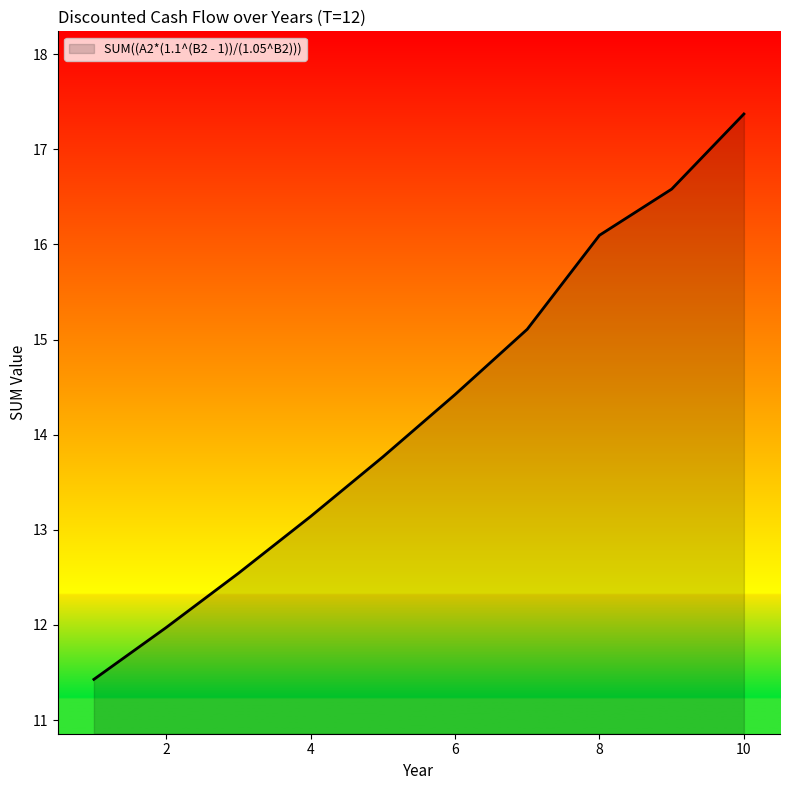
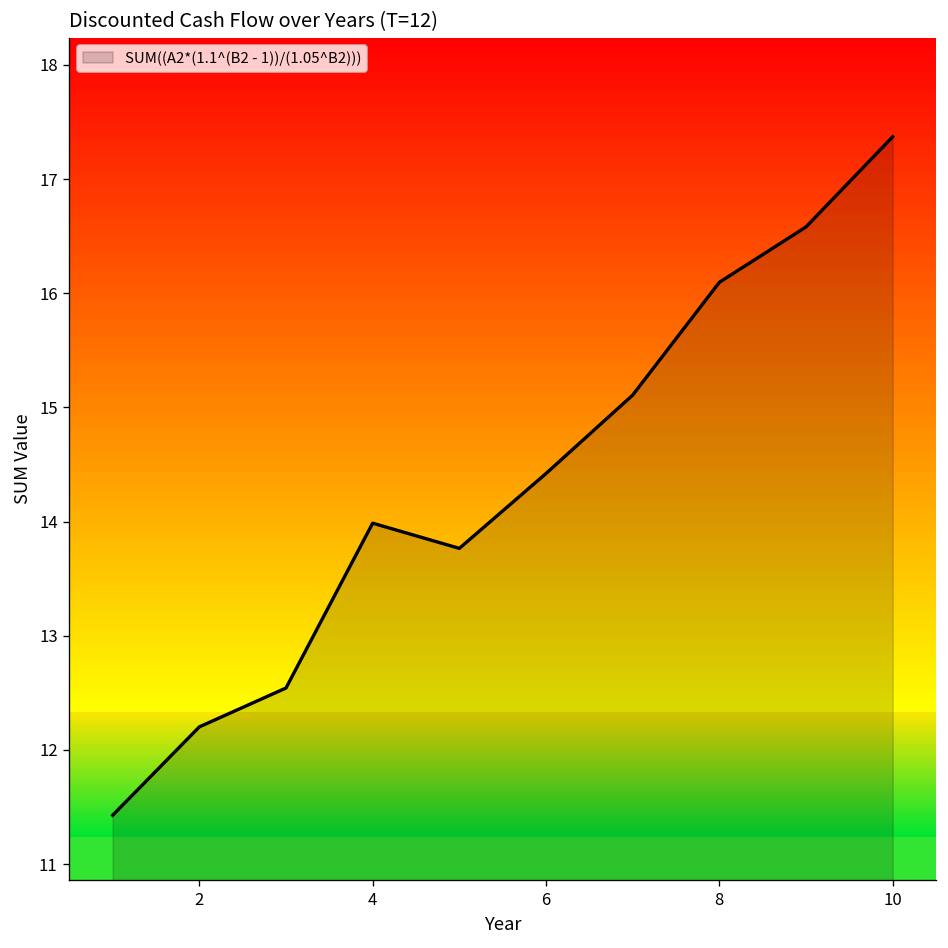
2: 12.0 -> 12.2
4: 13.1 -> 14.0
